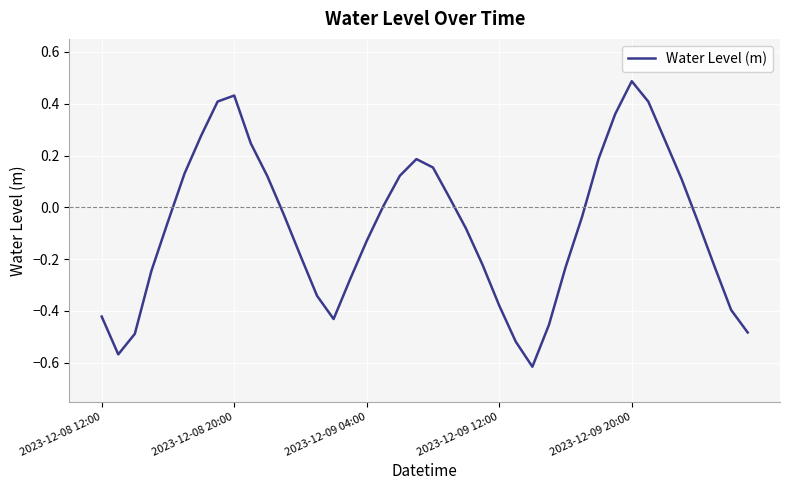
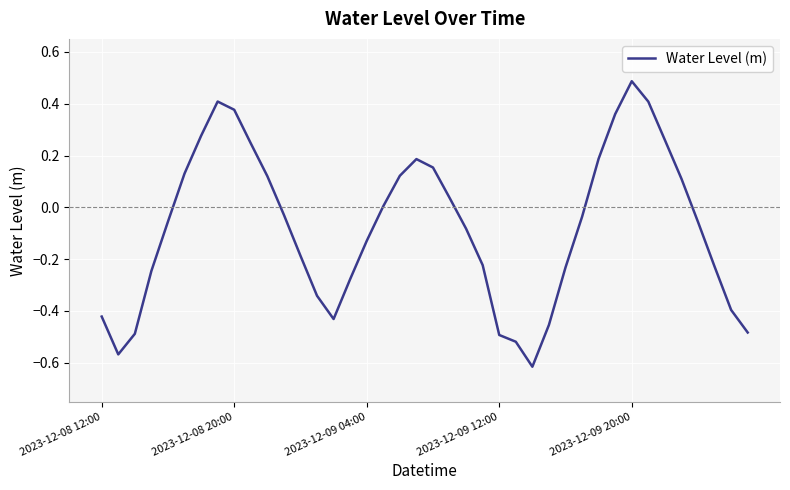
2023-12-08 20:00: 0.43 -> 0.38
2023-12-09 12:00: -0.38 -> -0.49
